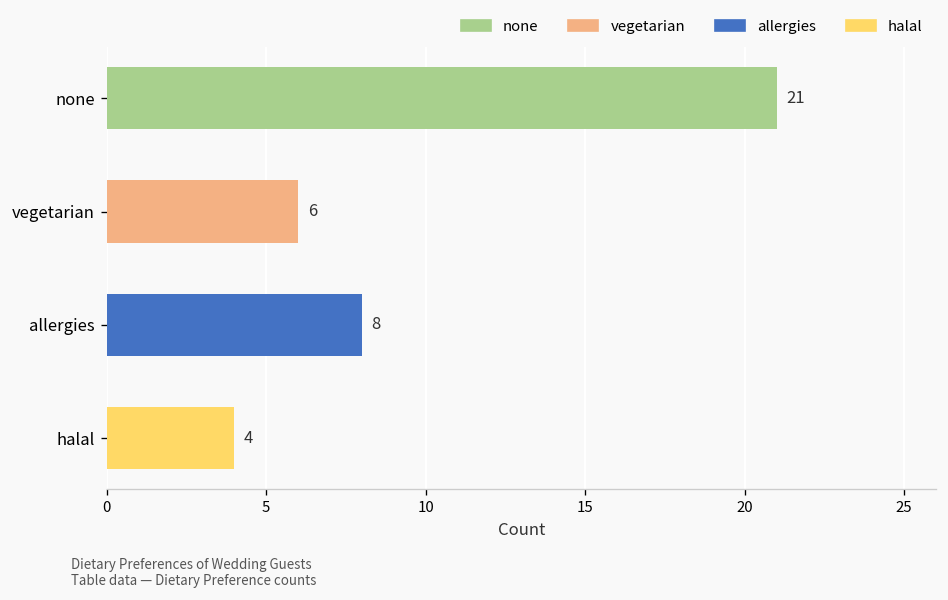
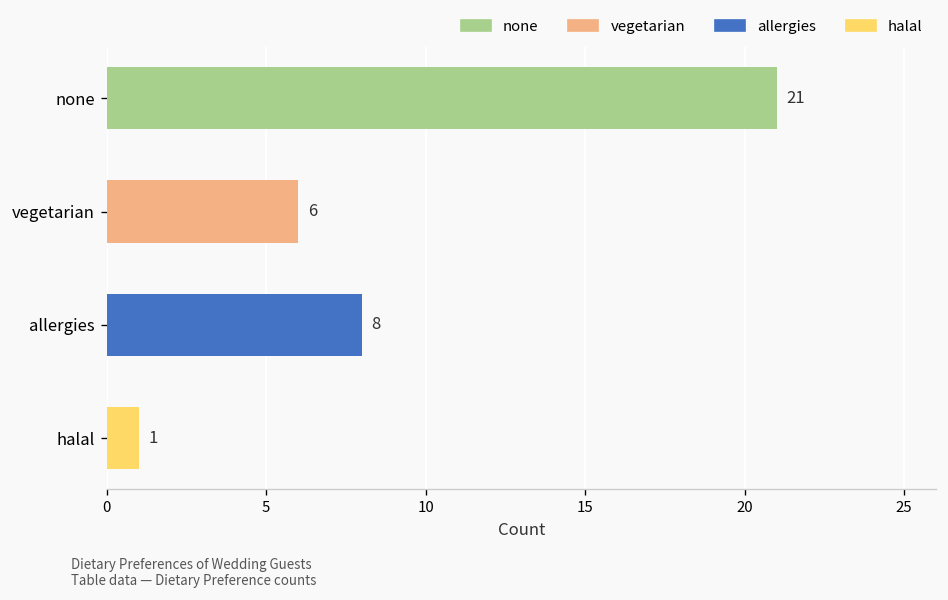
halal: 4 -> 1
